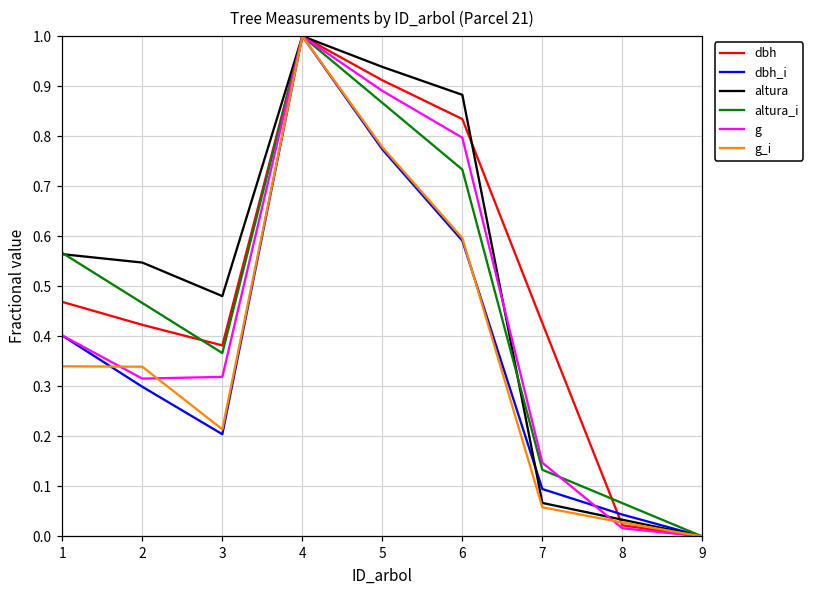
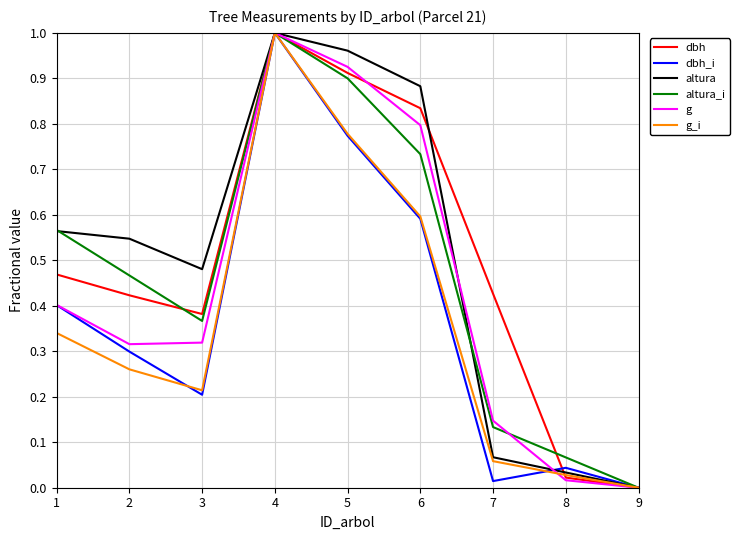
g_i, 2: 0.34 -> 0.26
altura, 5: 0.94 -> 0.96
altura_i, 5: 0.87 -> 0.90
g, 5: 0.89 -> 0.93
dbh_i, 7: 0.09 -> 0.01
